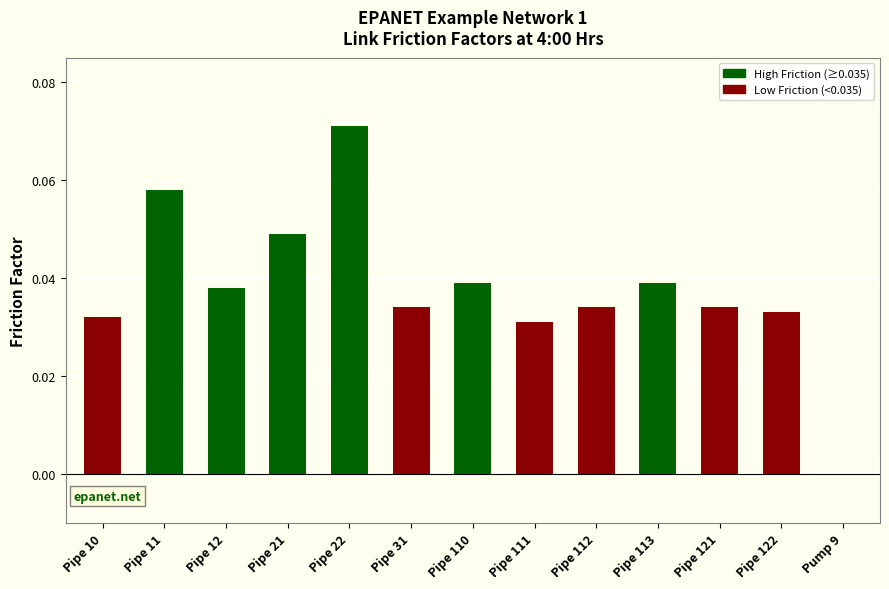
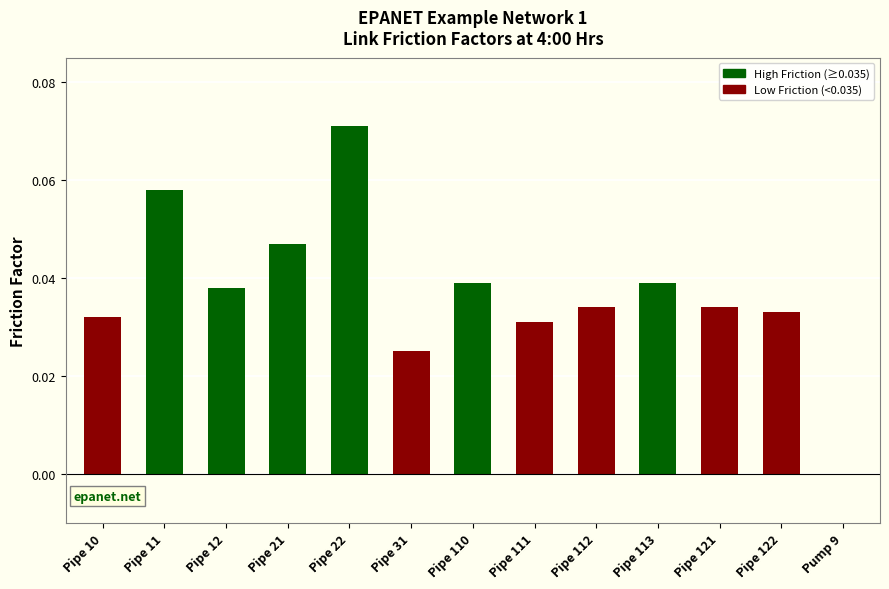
Pipe 21: 0.049 -> 0.047
Pipe 31: 0.034 -> 0.025
